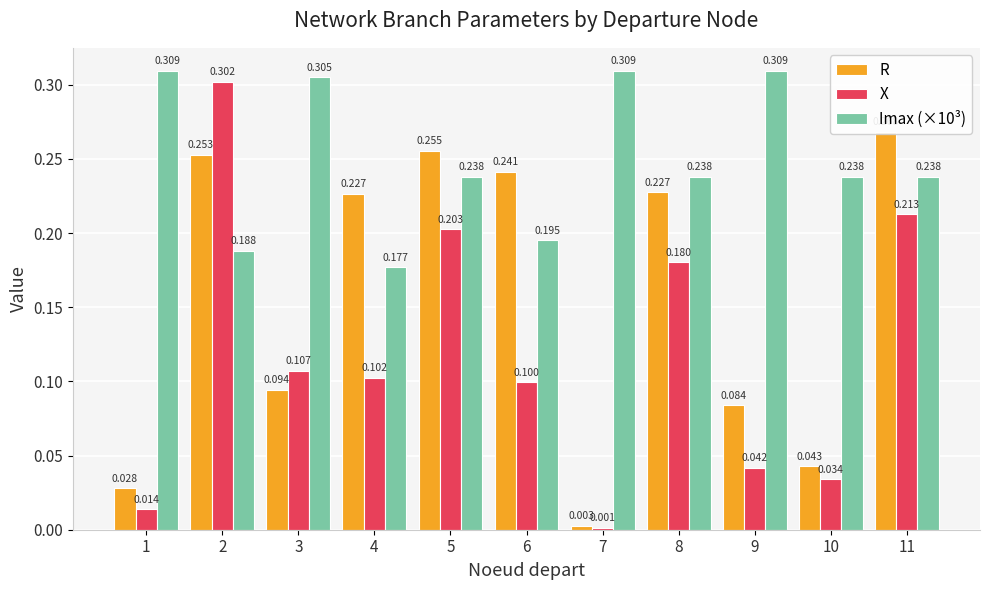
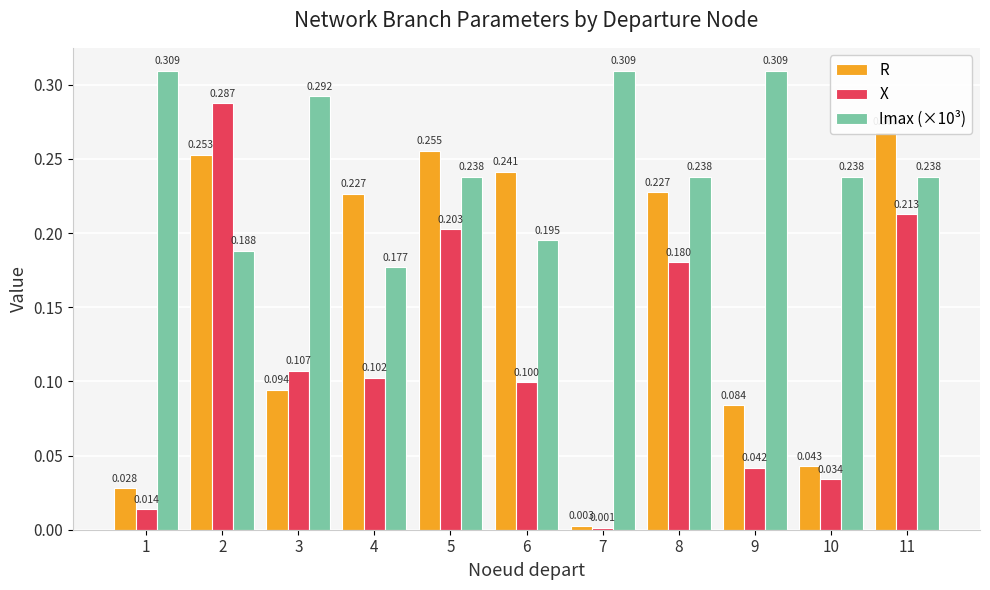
X, 2: 0.302 -> 0.287
Imax (×10³), 3: 0.305 -> 0.292
